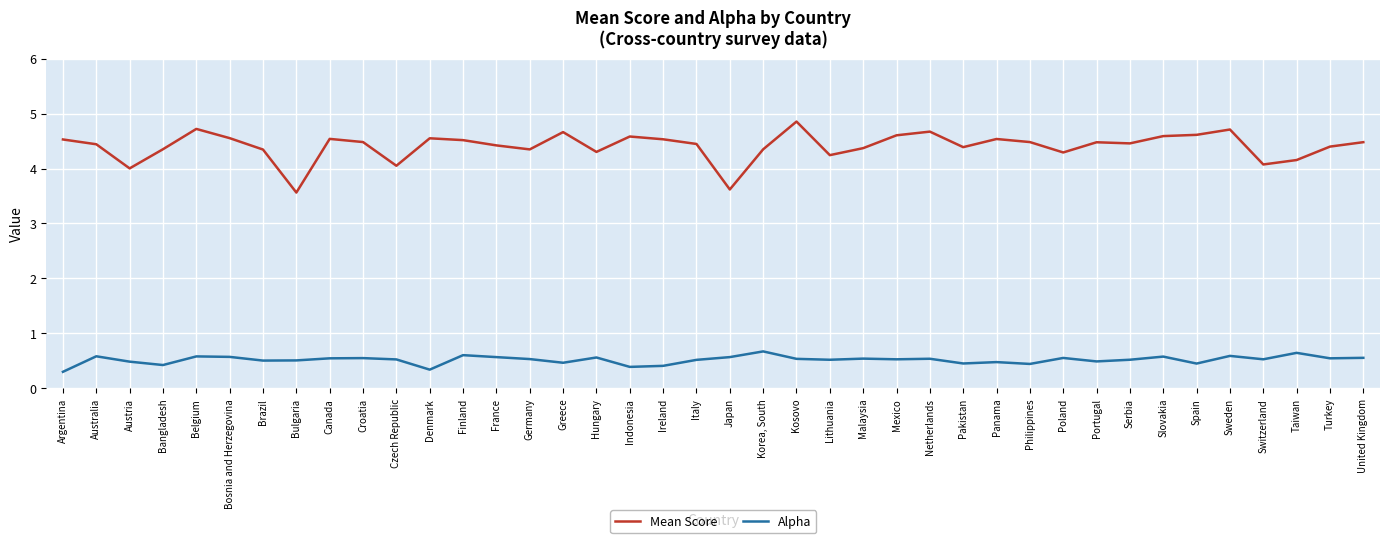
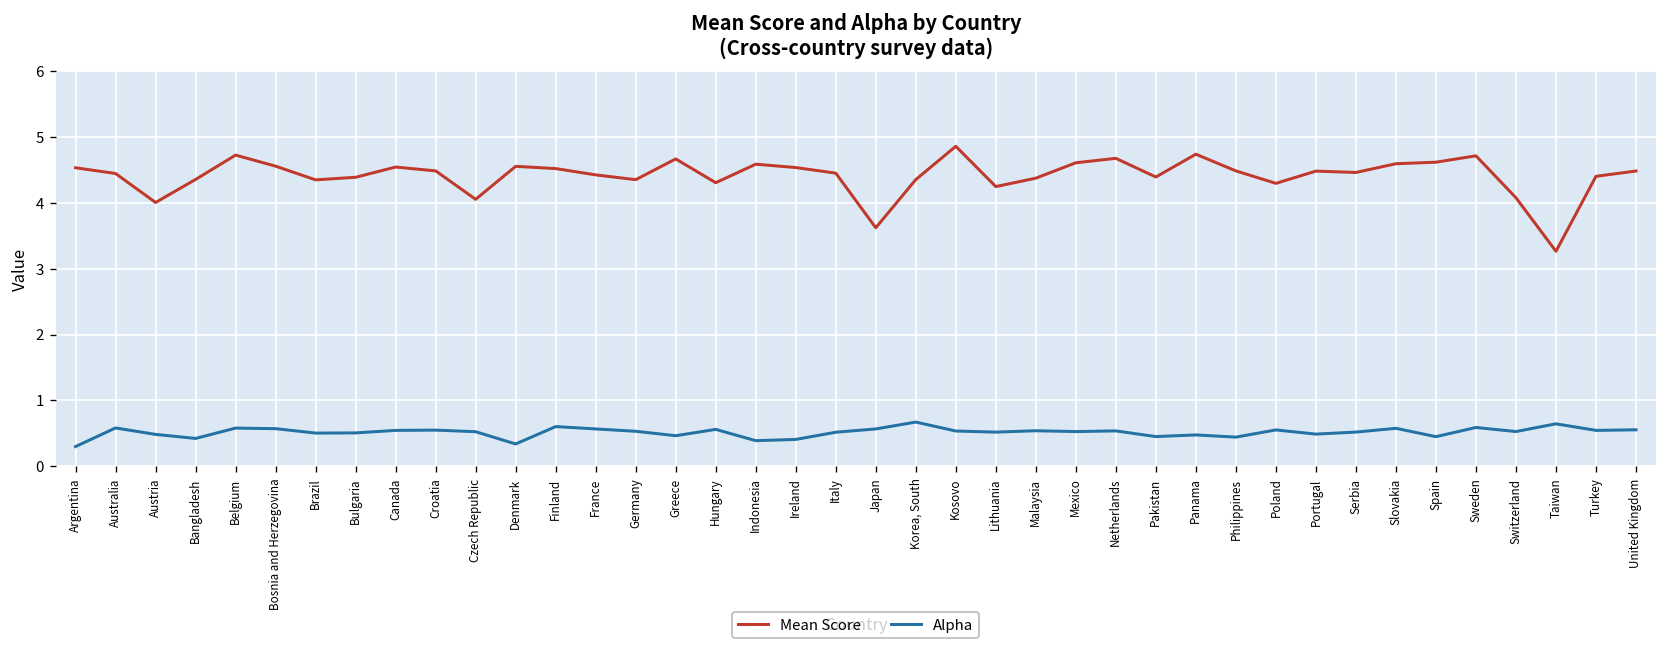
Mean Score, Bulgaria: 3.6 -> 4.4
Mean Score, Panama: 4.5 -> 4.7
Mean Score, Taiwan: 4.2 -> 3.3
